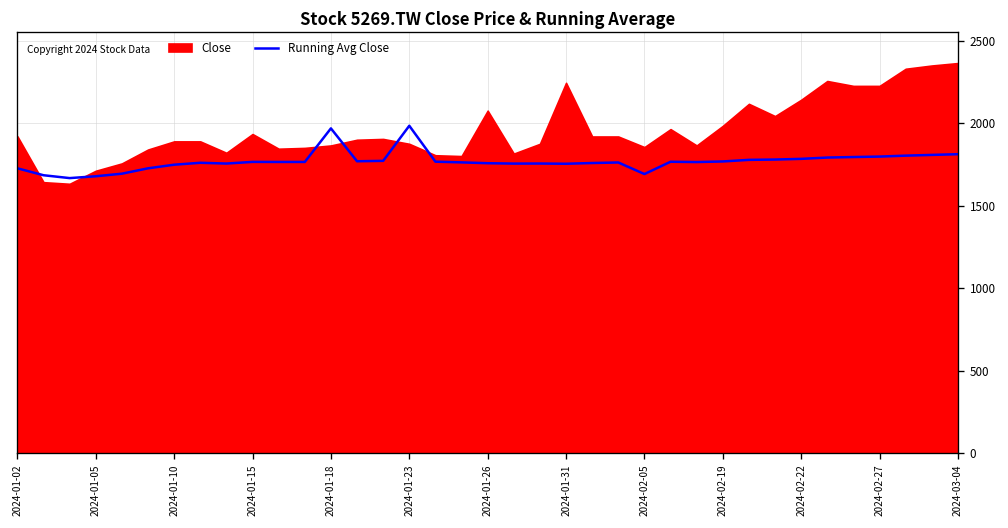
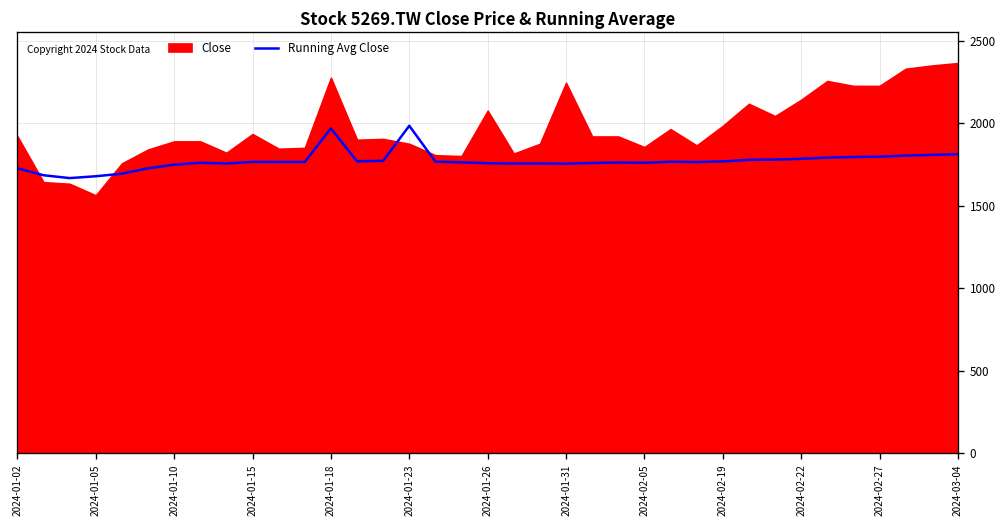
Close, 2024-01-05: 1710 -> 1560
Close, 2024-01-18: 1860 -> 2270
Running Avg Close, 2024-02-05: 1690 -> 1760
